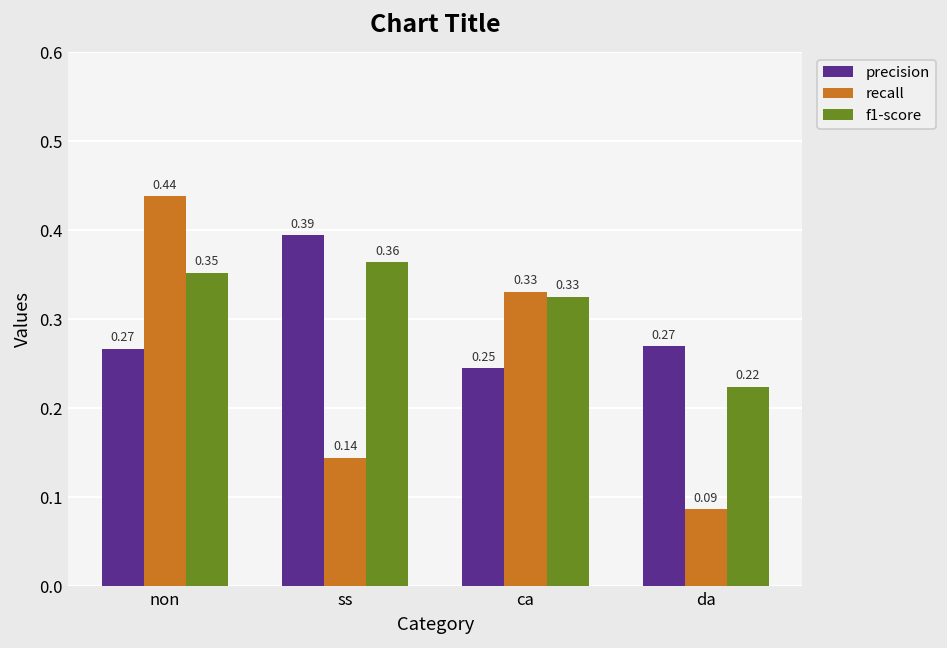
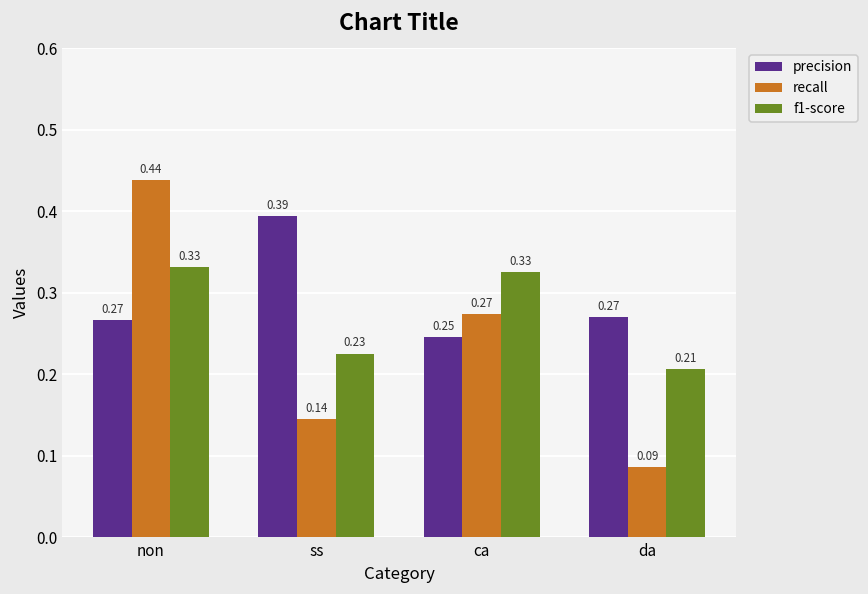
f1-score, non: 0.35 -> 0.33
f1-score, ss: 0.36 -> 0.23
recall, ca: 0.33 -> 0.27
f1-score, da: 0.22 -> 0.21
